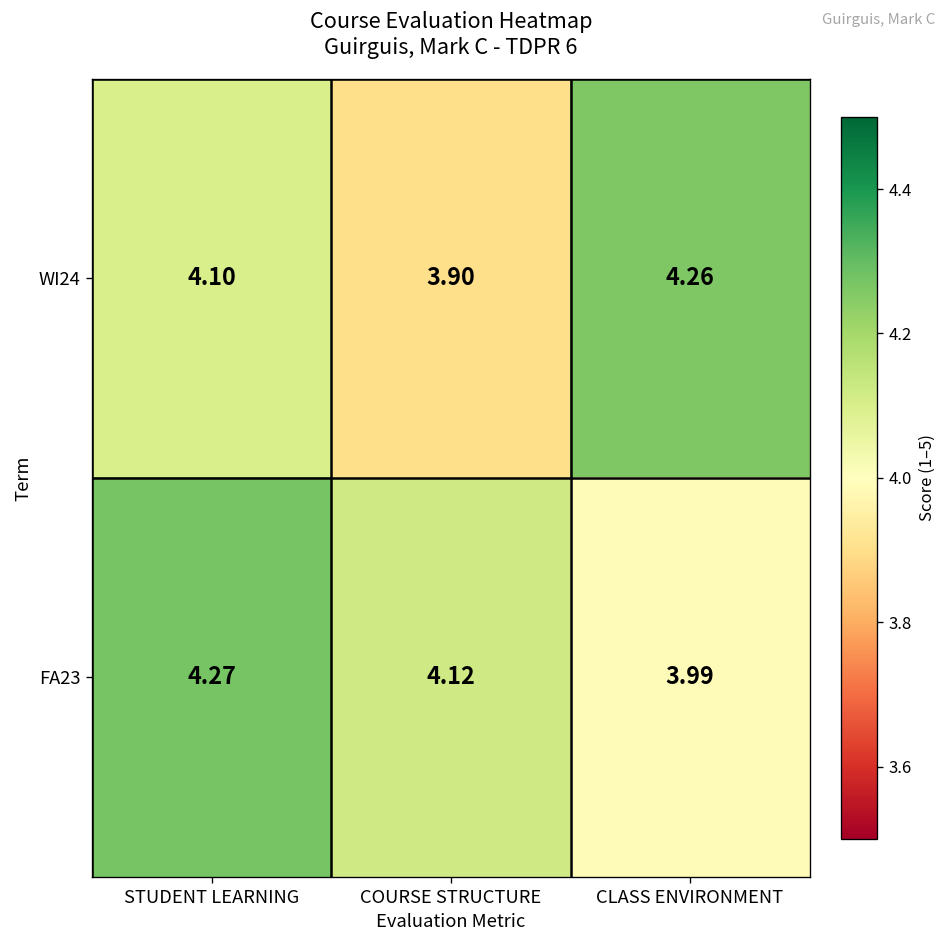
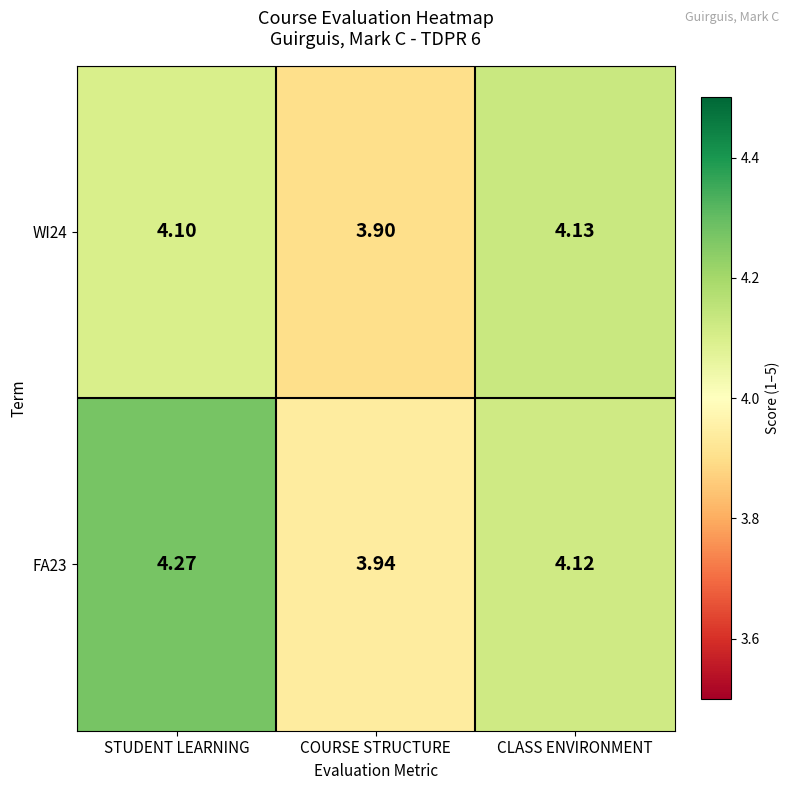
WI24, CLASS ENVIRONMENT: 4.26 -> 4.13
FA23, COURSE STRUCTURE: 4.12 -> 3.94
FA23, CLASS ENVIRONMENT: 3.99 -> 4.12
